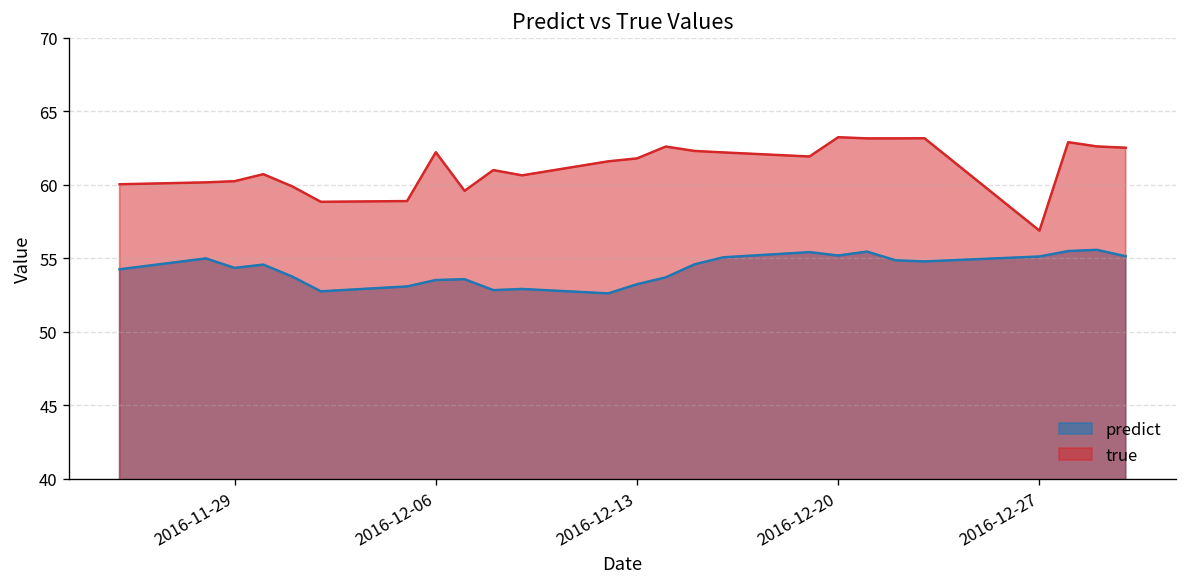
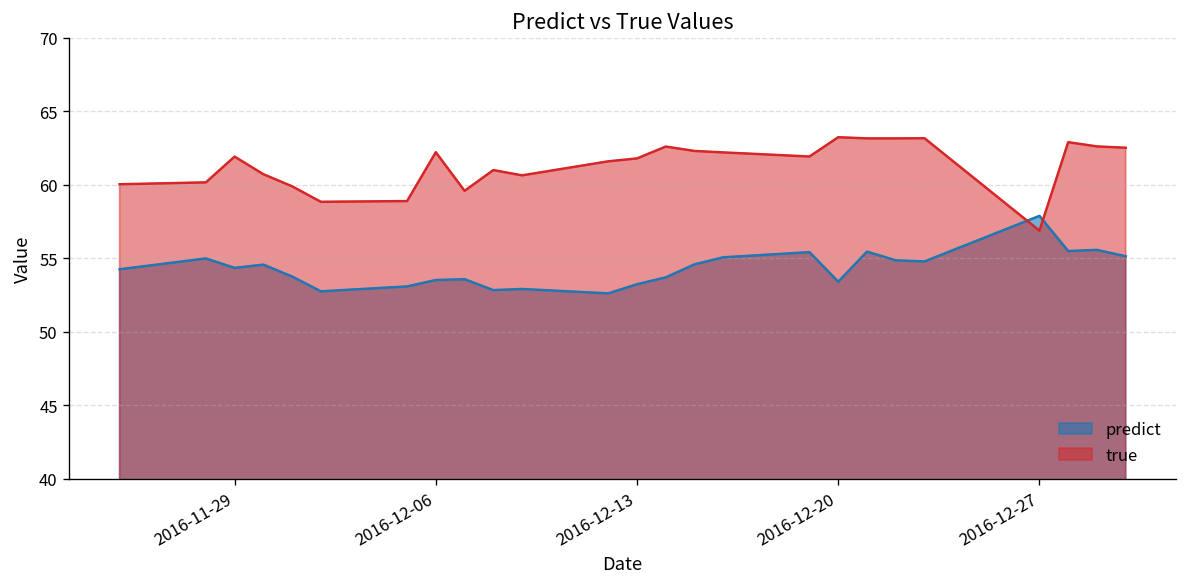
true, 2016-11-29: 60.2 -> 61.9
predict, 2016-12-20: 55.2 -> 53.4
predict, 2016-12-27: 55.1 -> 57.9
